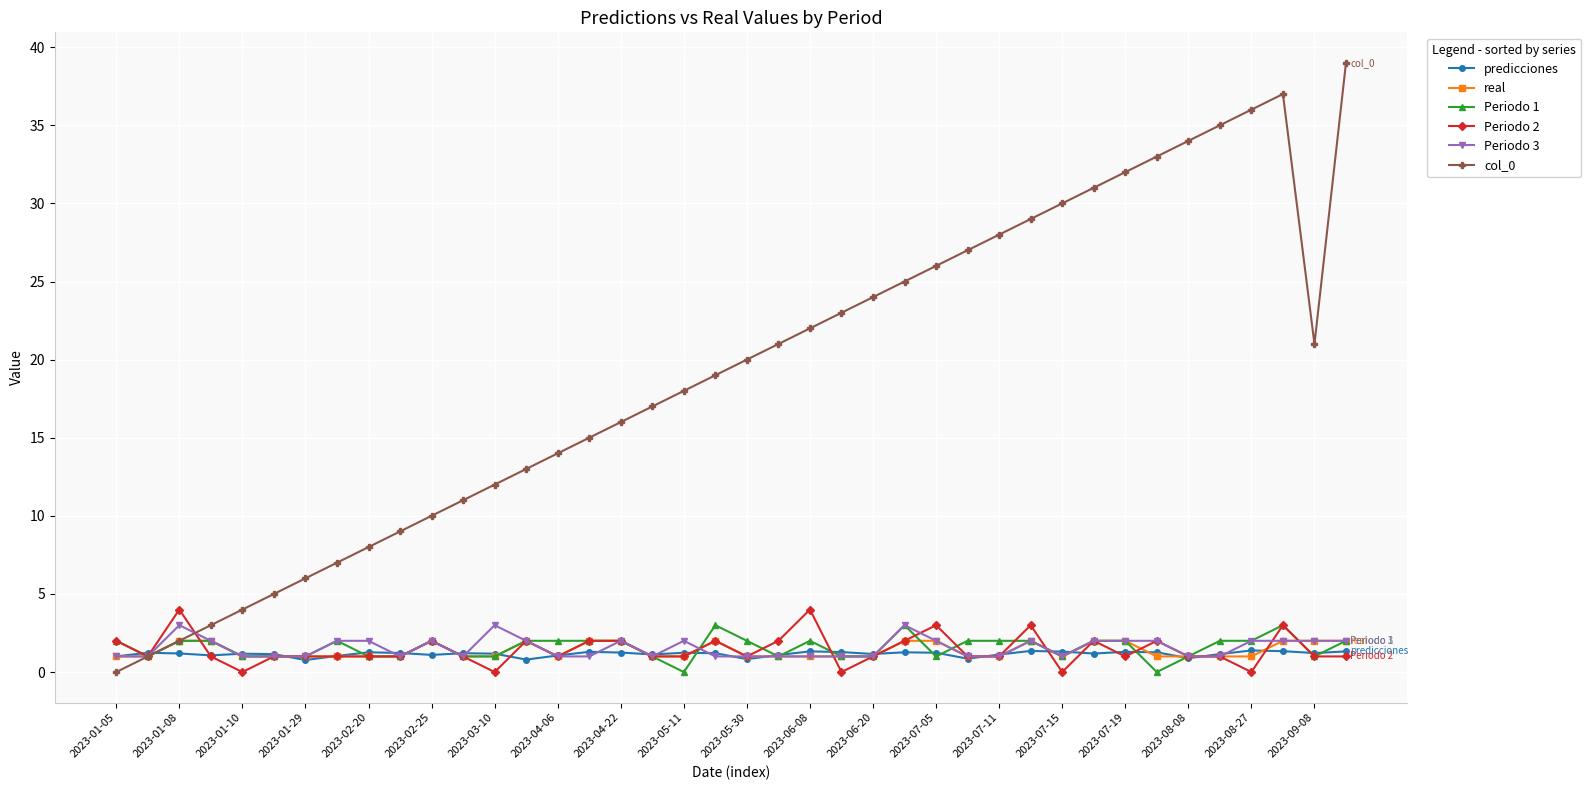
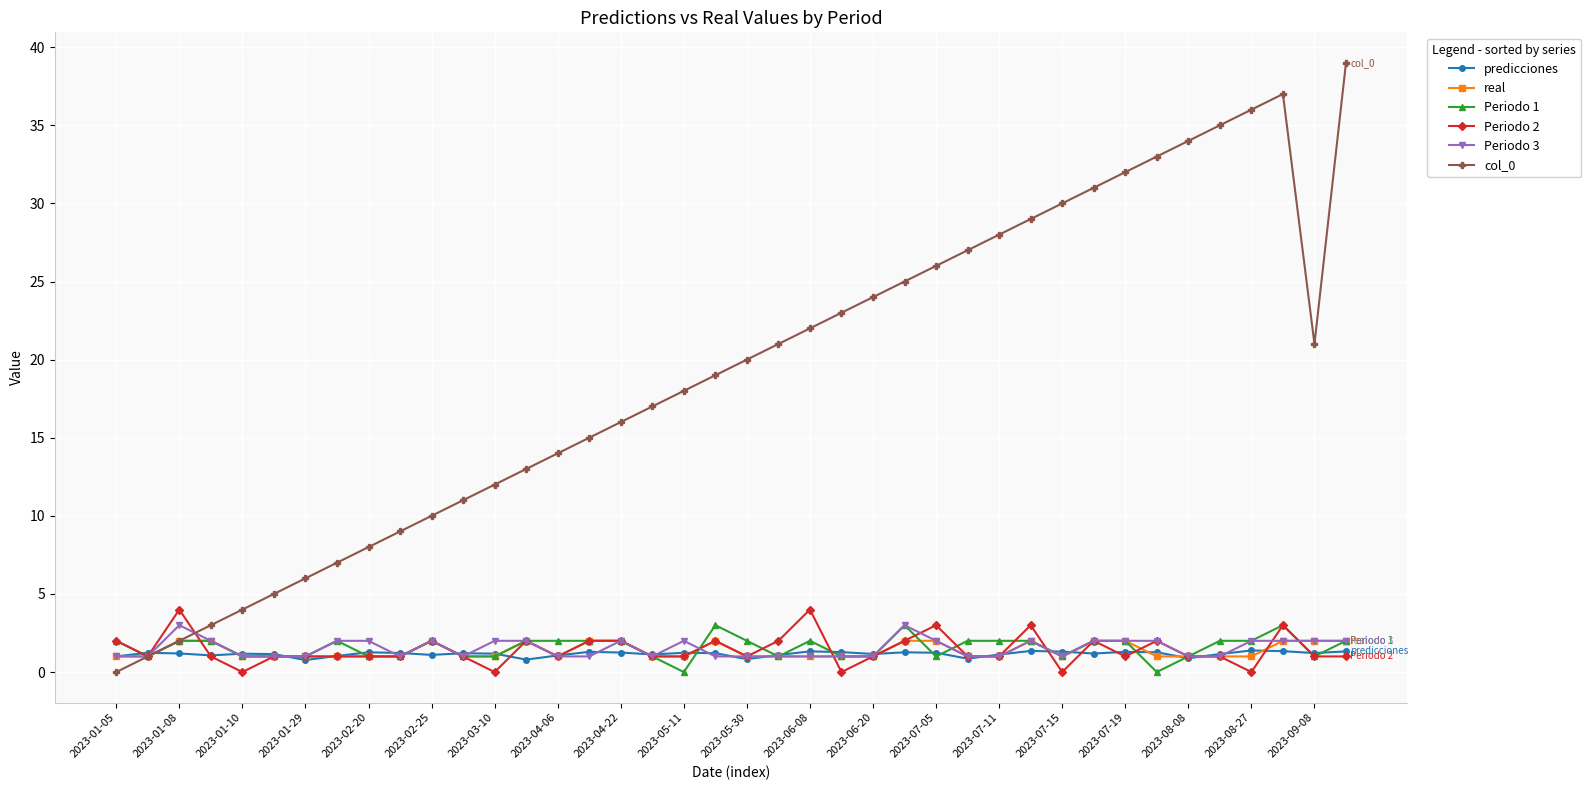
Periodo 3, 2023-03-10: 3 -> 2
